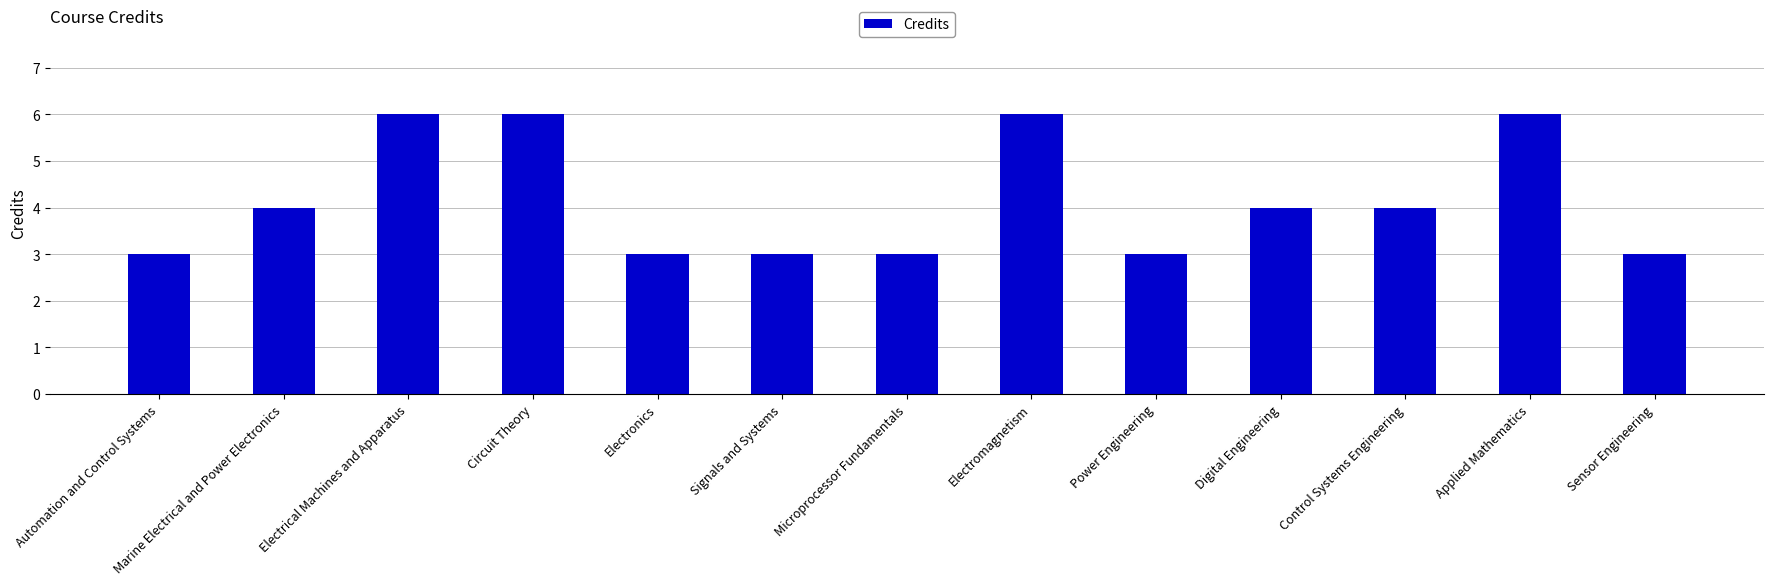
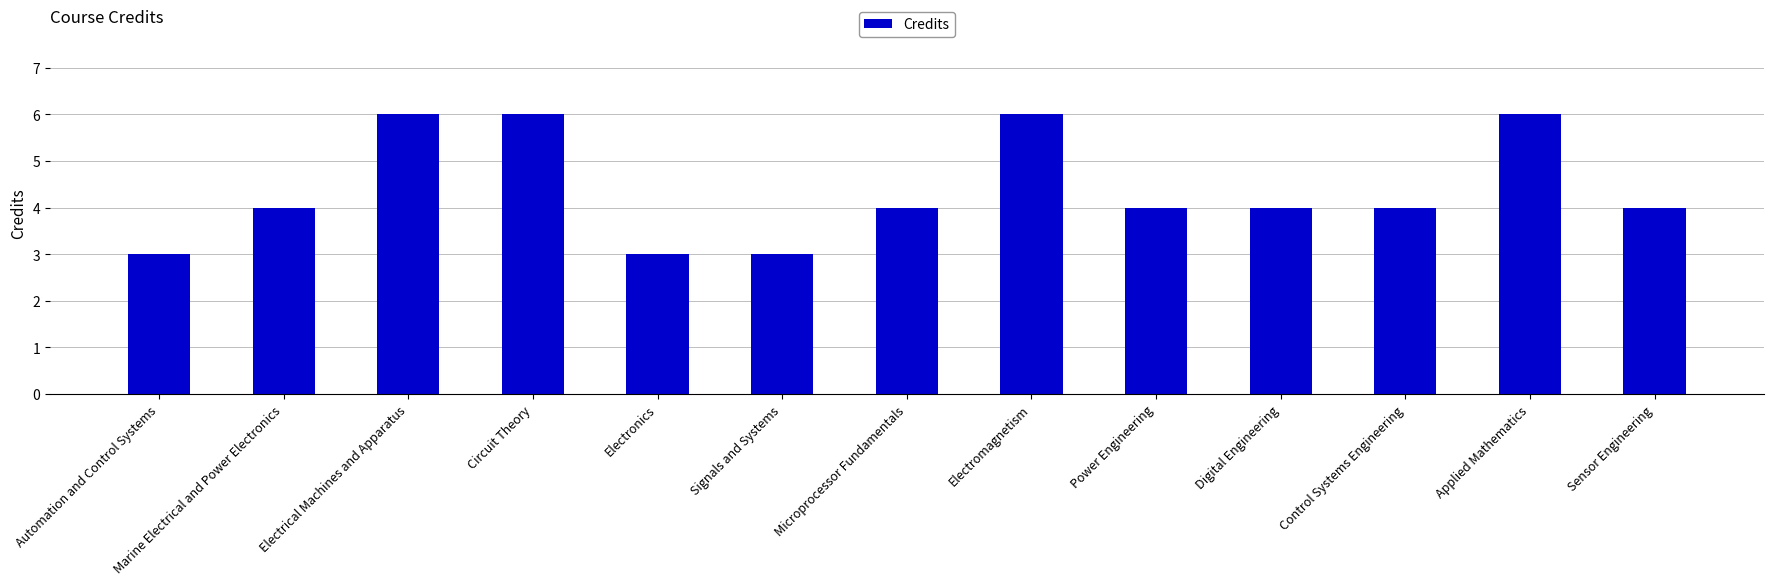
Microprocessor Fundamentals: 3 -> 4
Power Engineering: 3 -> 4
Sensor Engineering: 3 -> 4
